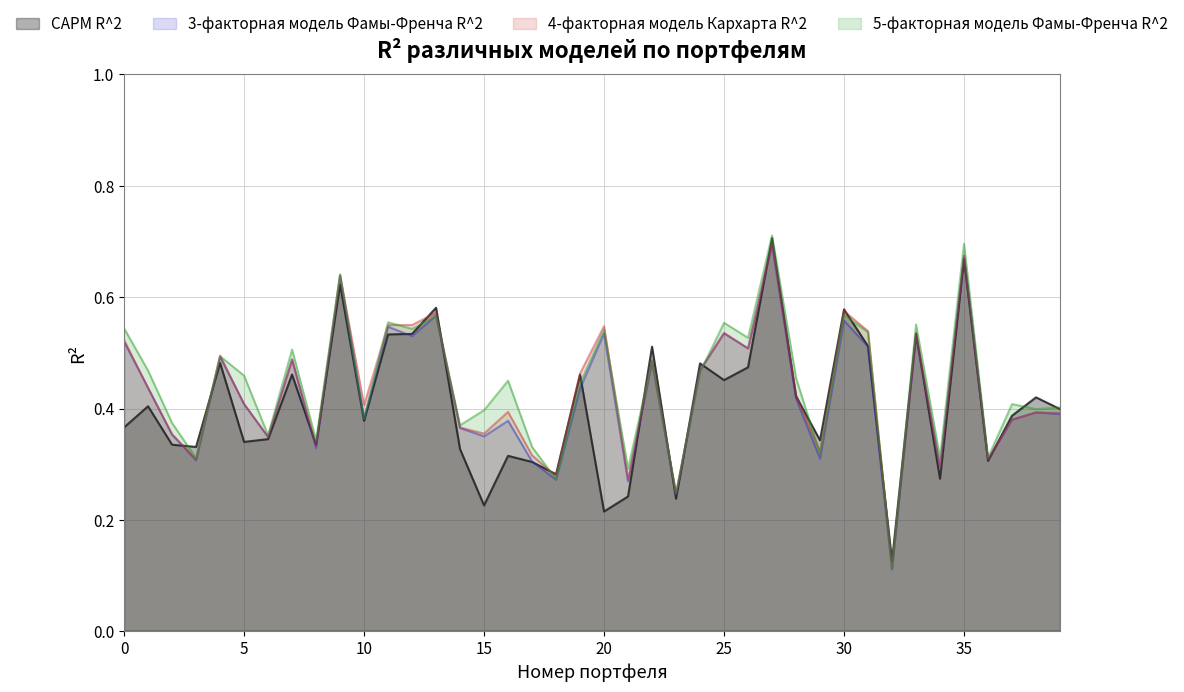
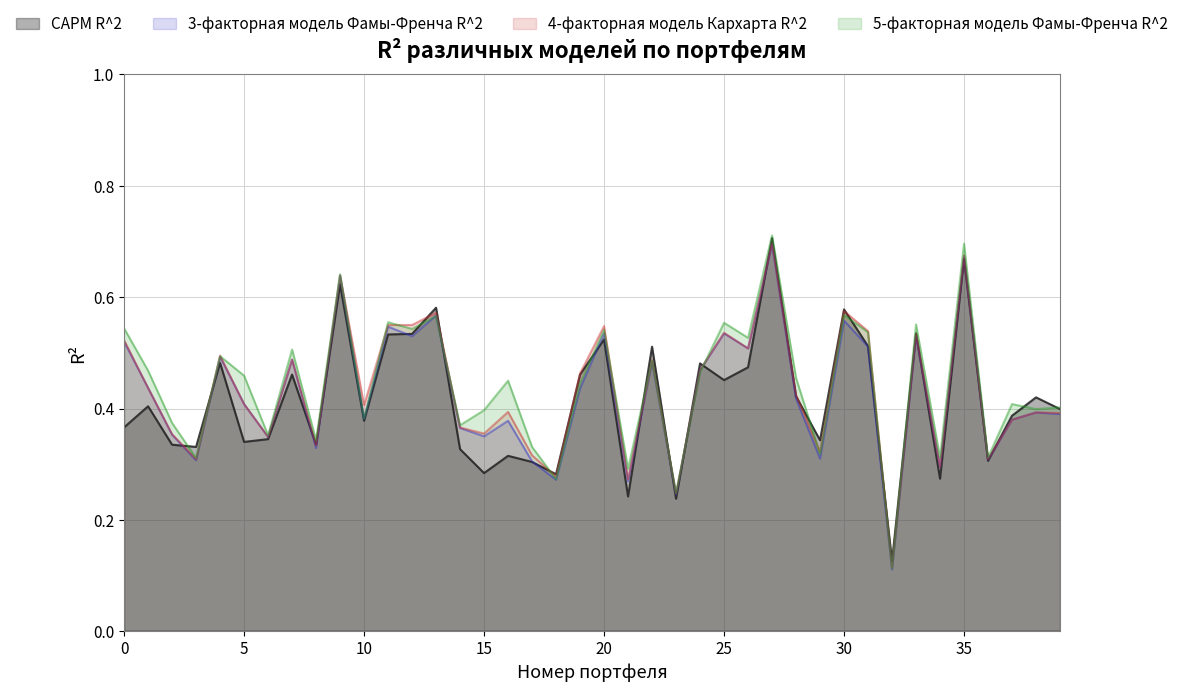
CAPM R^2, 15: 0.23 -> 0.28
CAPM R^2, 20: 0.22 -> 0.52
